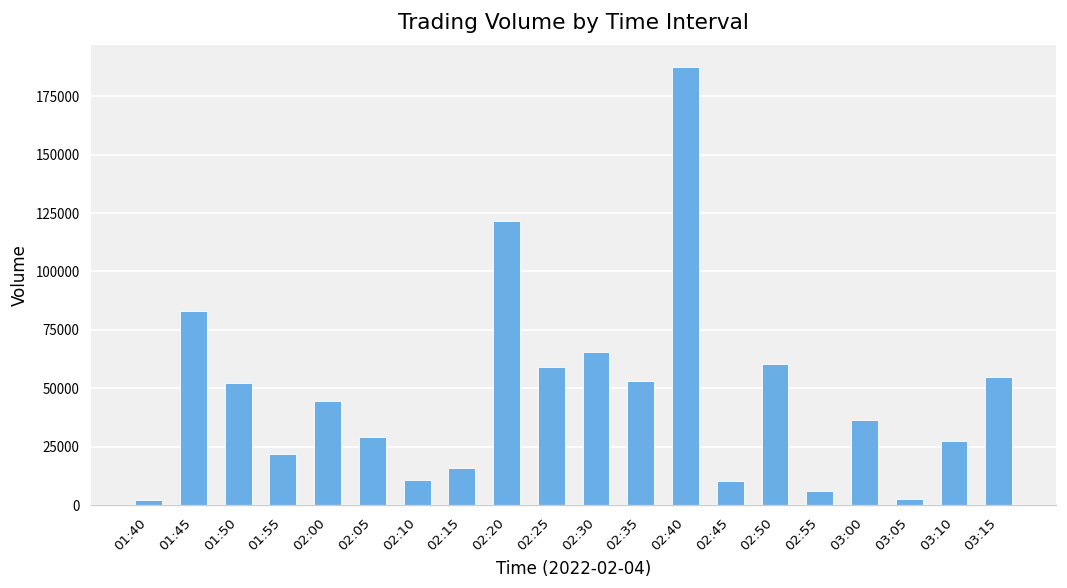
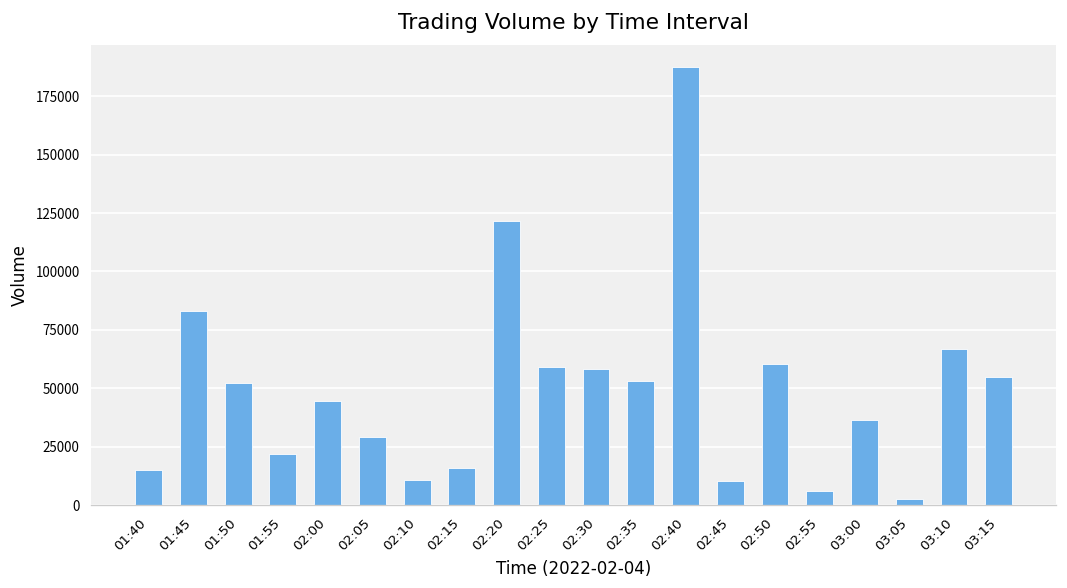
01:40: 2000 -> 15000
02:30: 65000 -> 58000
03:10: 28000 -> 67000
